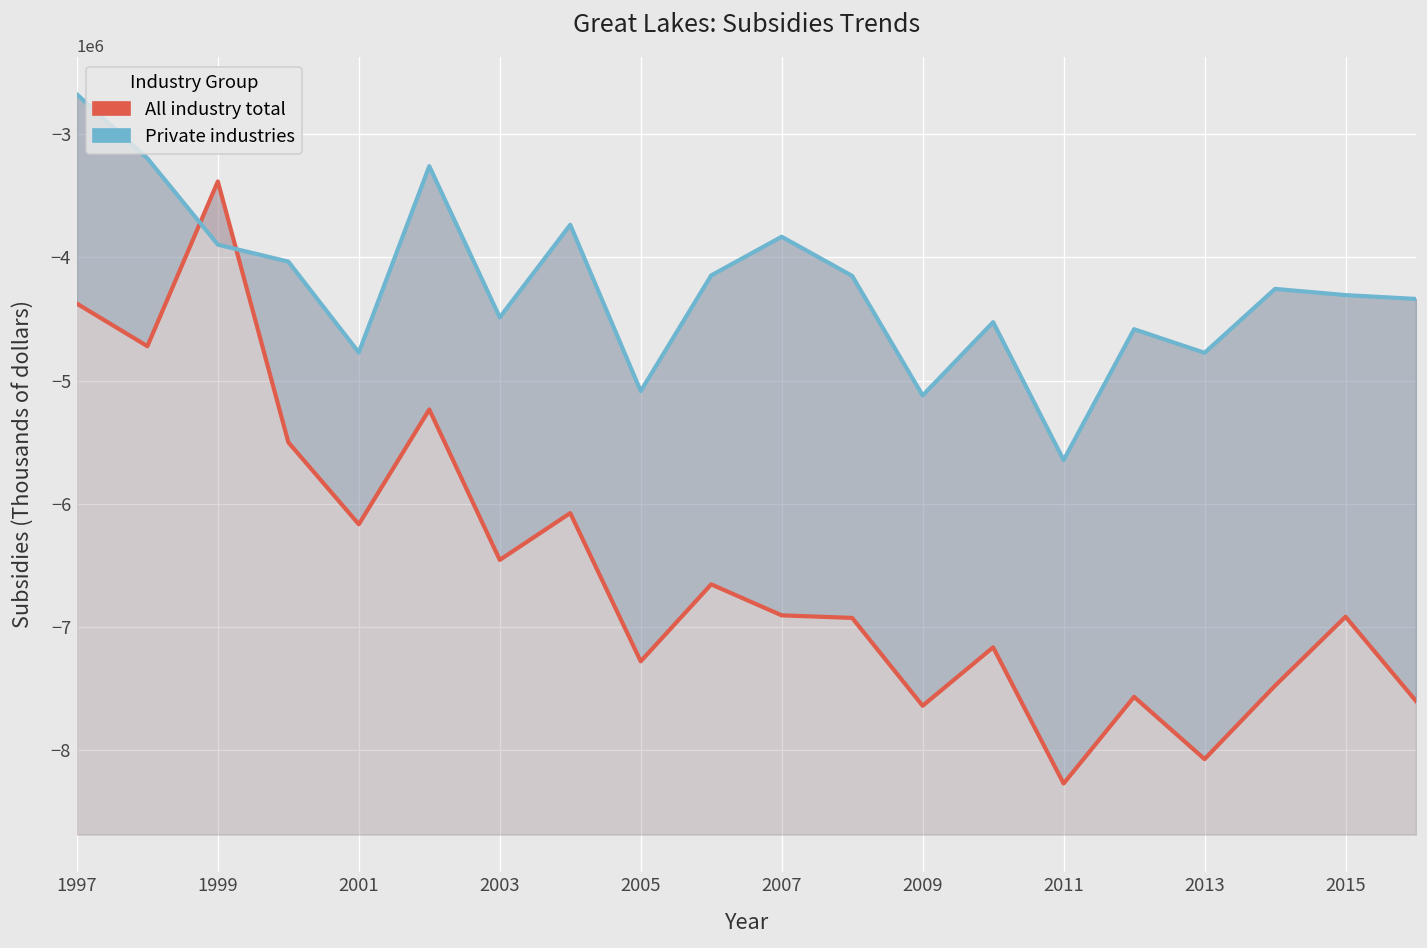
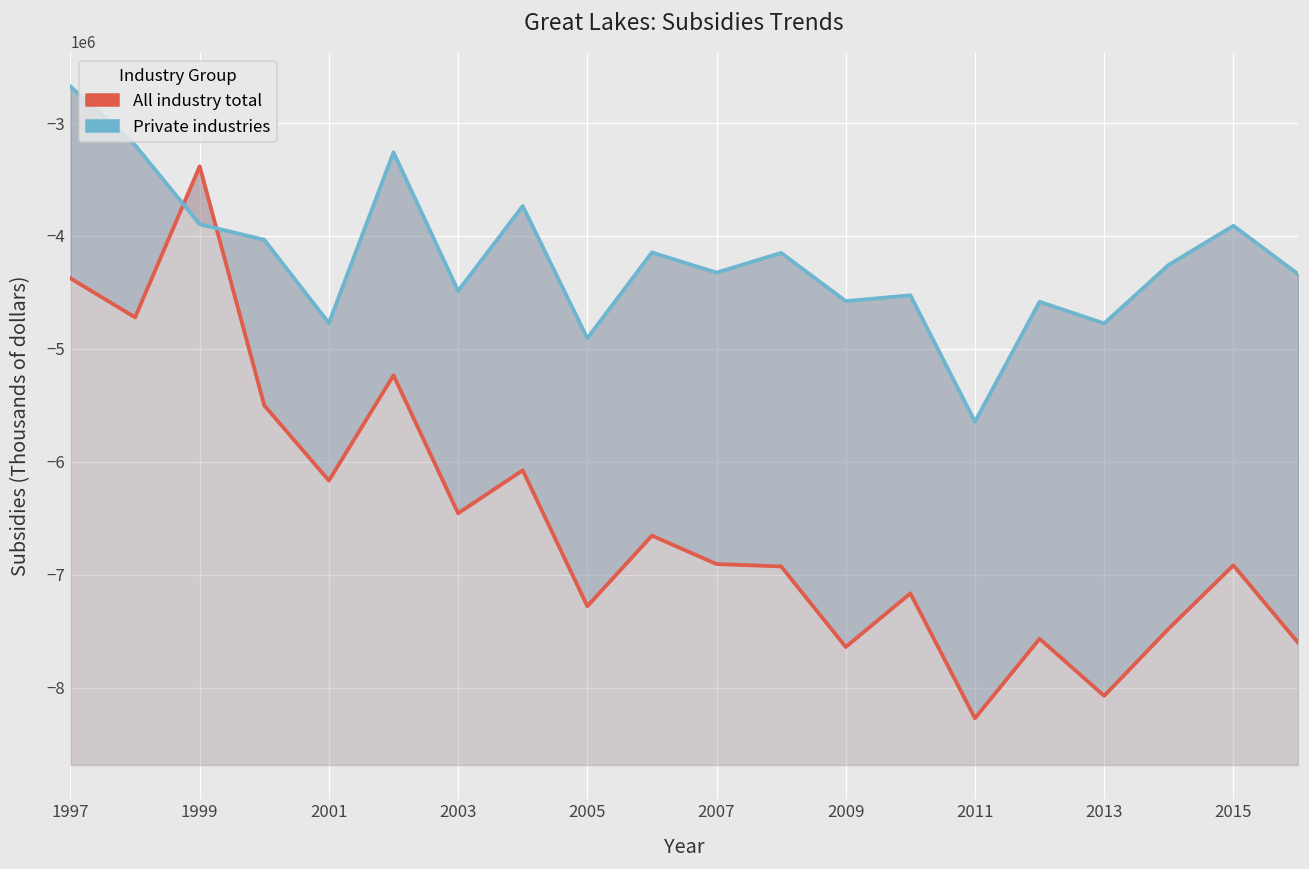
Private industries, 2005: -5090000 -> -4910000
Private industries, 2007: -3830000 -> -4320000
Private industries, 2009: -5120000 -> -4580000
Private industries, 2015: -4310000 -> -3910000
